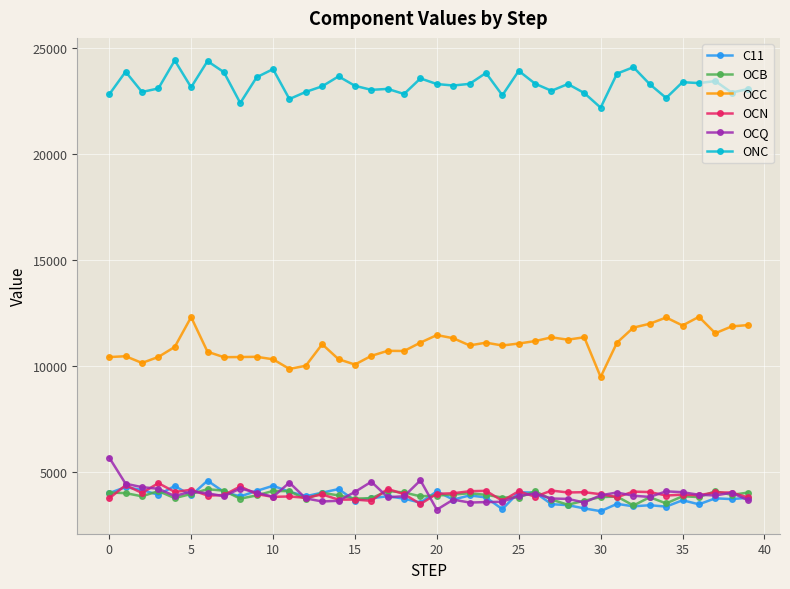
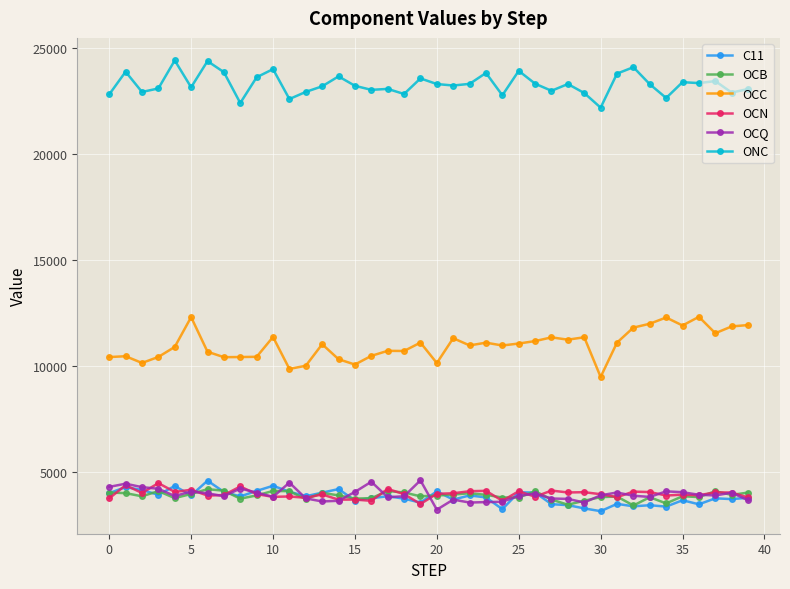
OCQ, 0: 5700 -> 4300
OCC, 10: 10300 -> 11400
OCC, 20: 11500 -> 10200
